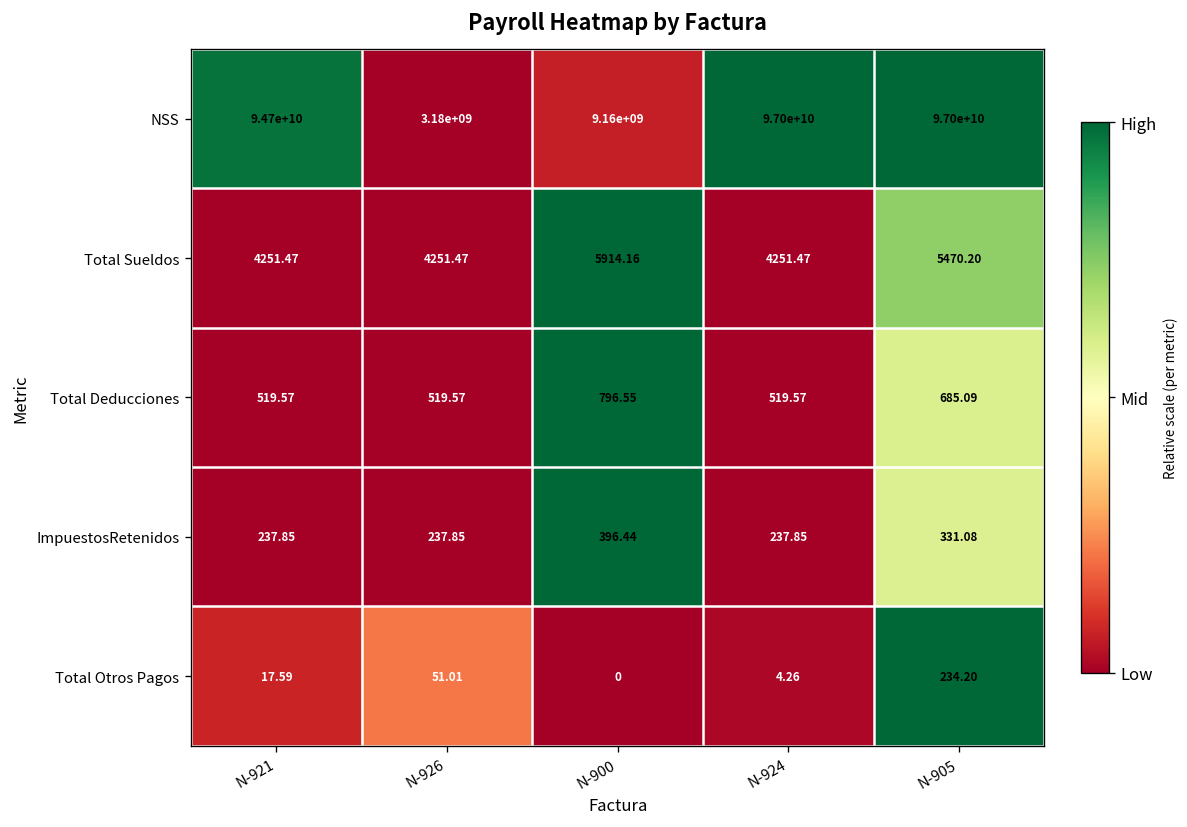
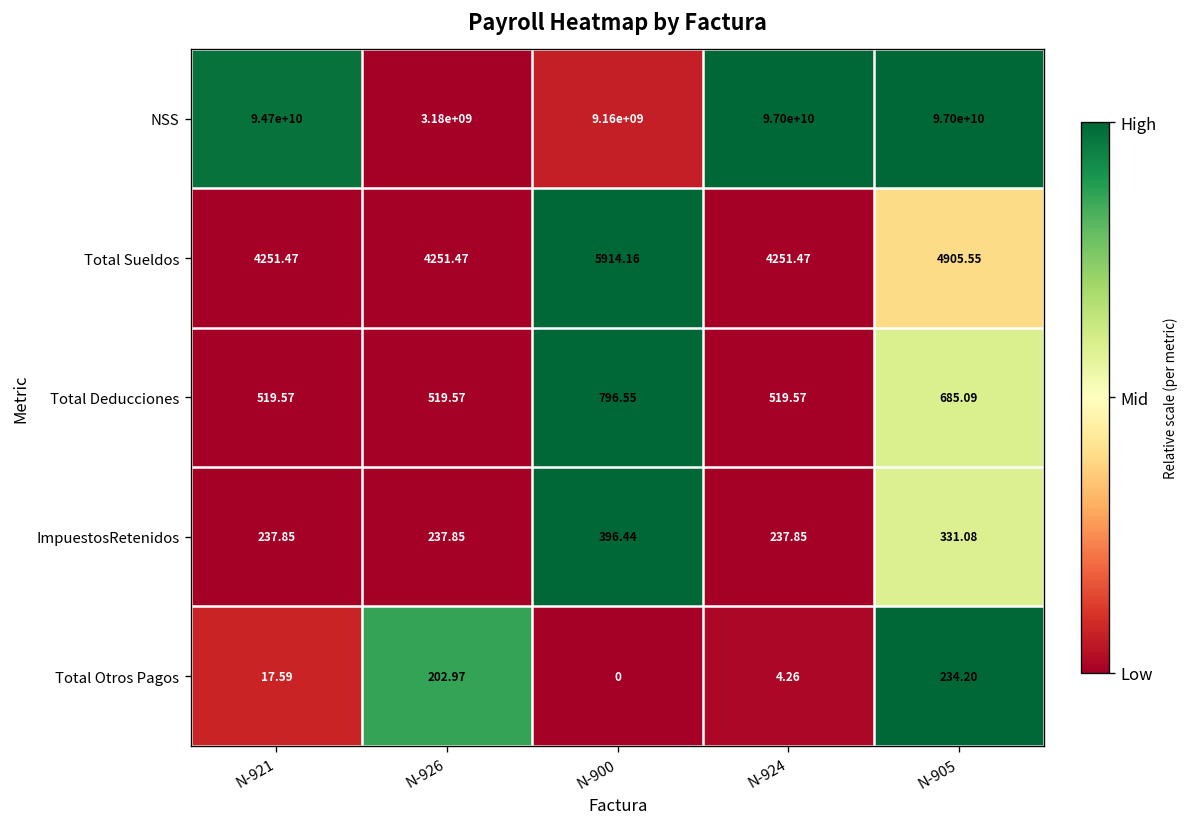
Total Sueldos, N-905: 5470.20 -> 4905.55
Total Otros Pagos, N-926: 51.01 -> 202.97
